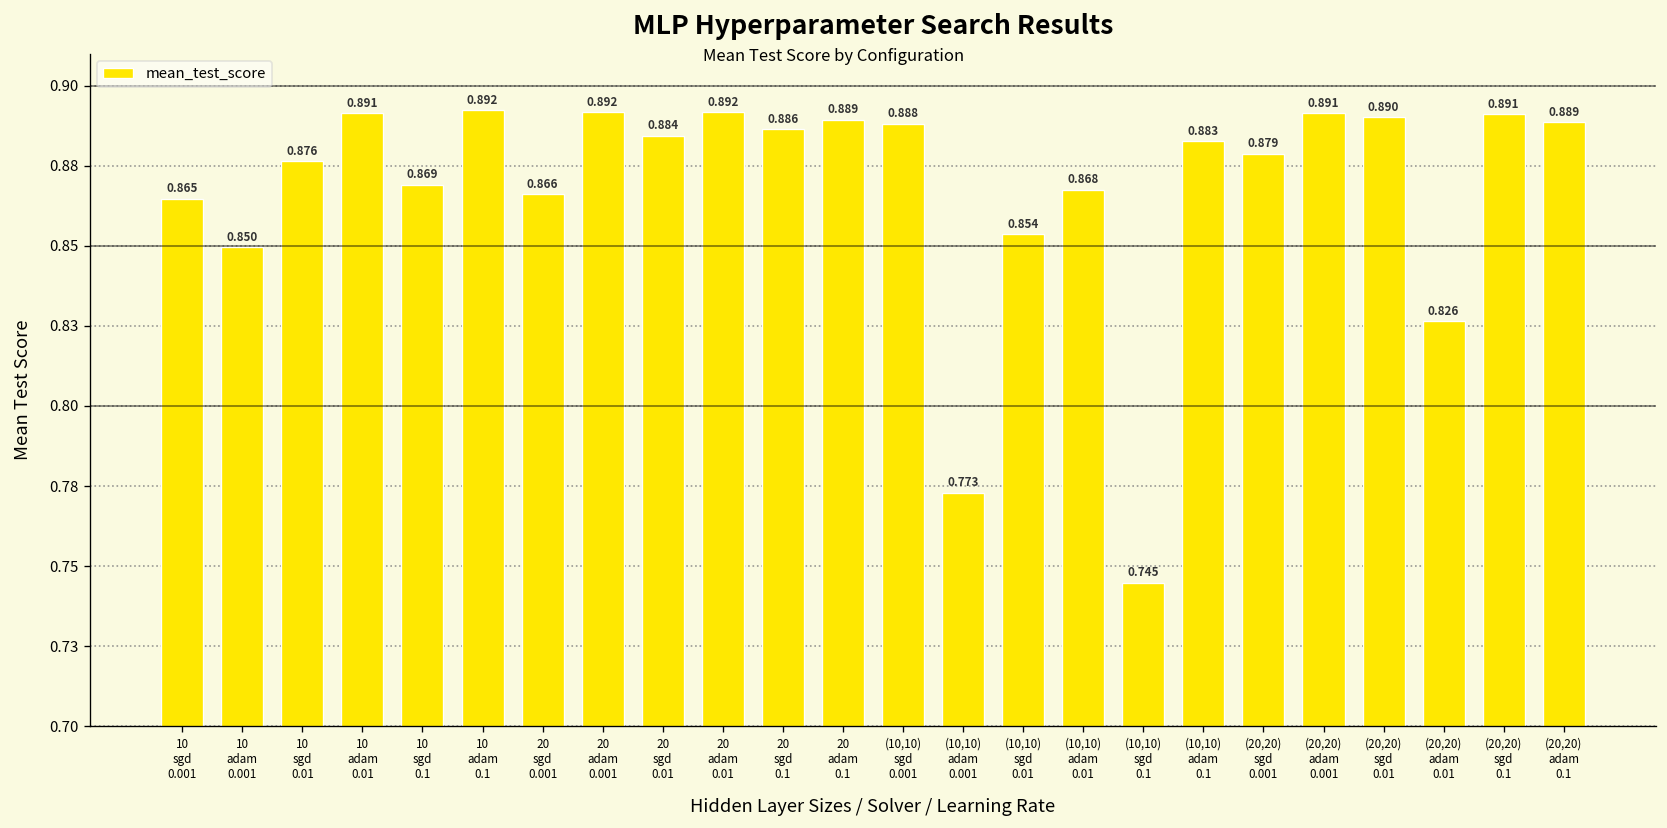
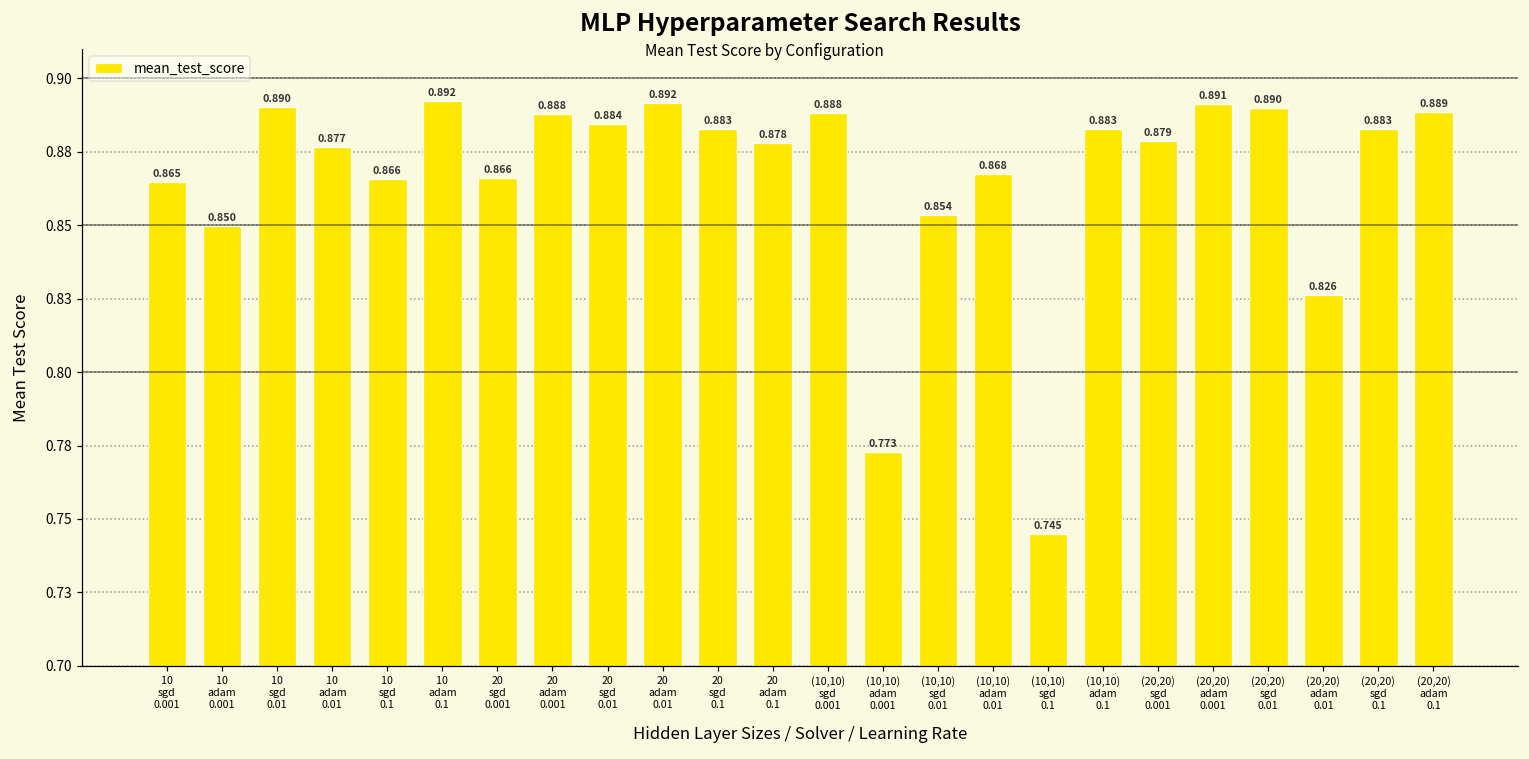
10 sgd 0.01: 0.876 -> 0.890
10 adam 0.01: 0.891 -> 0.877
10 sgd 0.1: 0.869 -> 0.866
20 adam 0.001: 0.892 -> 0.888
20 sgd 0.1: 0.886 -> 0.883
20 adam 0.1: 0.889 -> 0.878
(20,20) sgd 0.1: 0.891 -> 0.883
